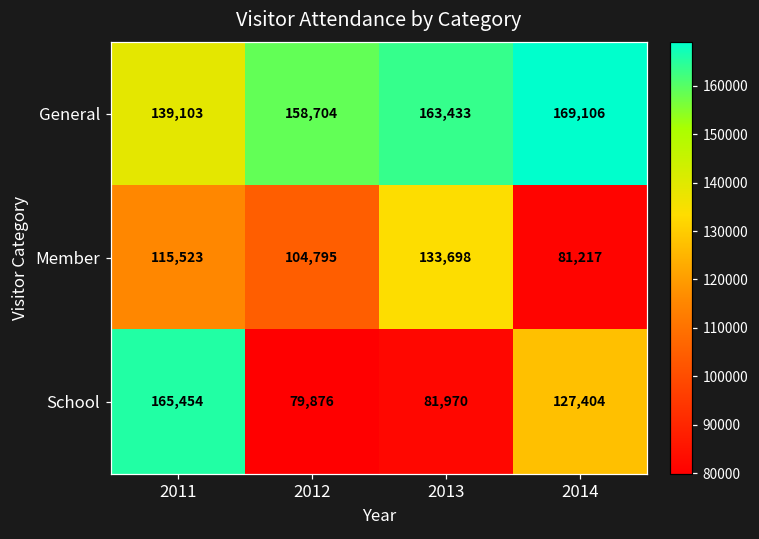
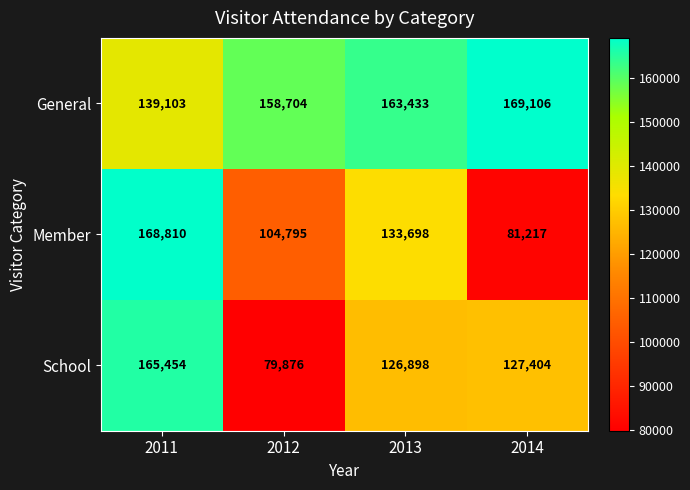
Member, 2011: 115,523 -> 168,810
School, 2013: 81,970 -> 126,898
